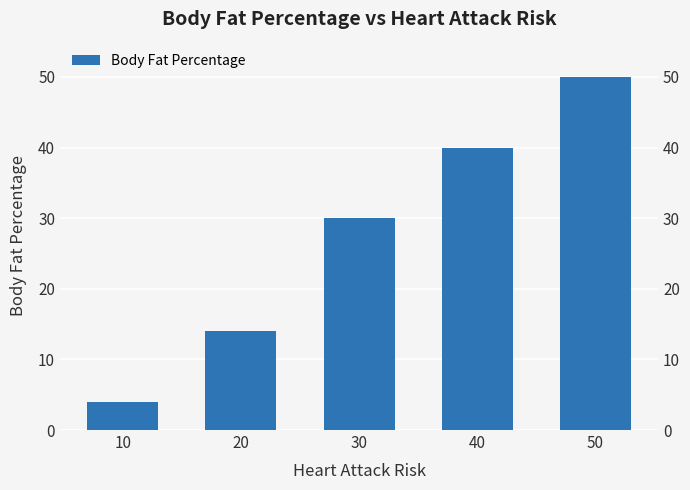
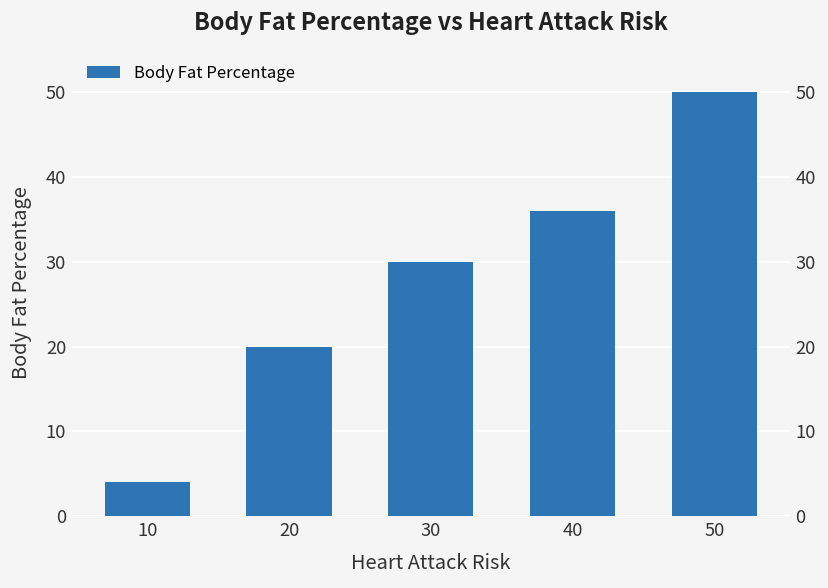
20: 14 -> 20
40: 40 -> 36
